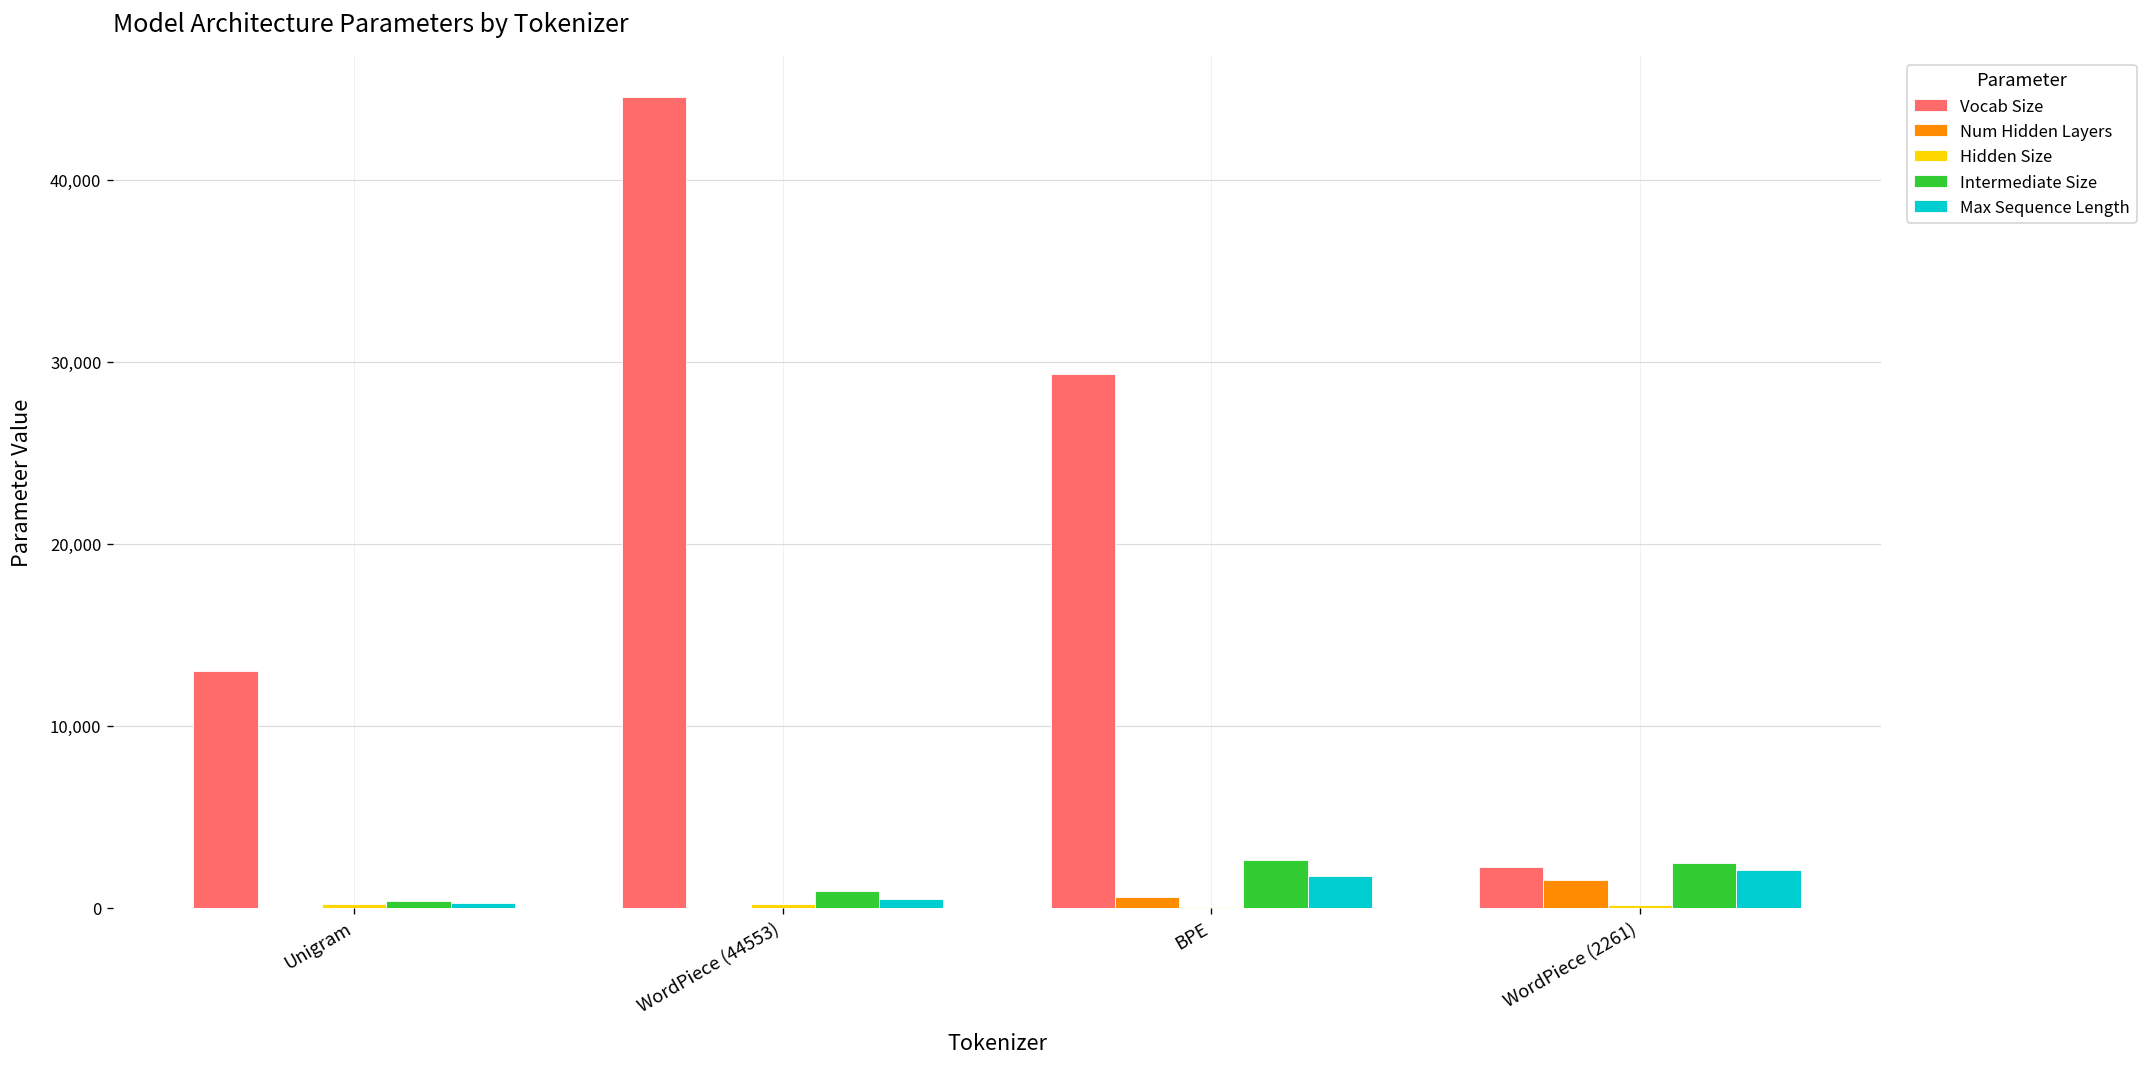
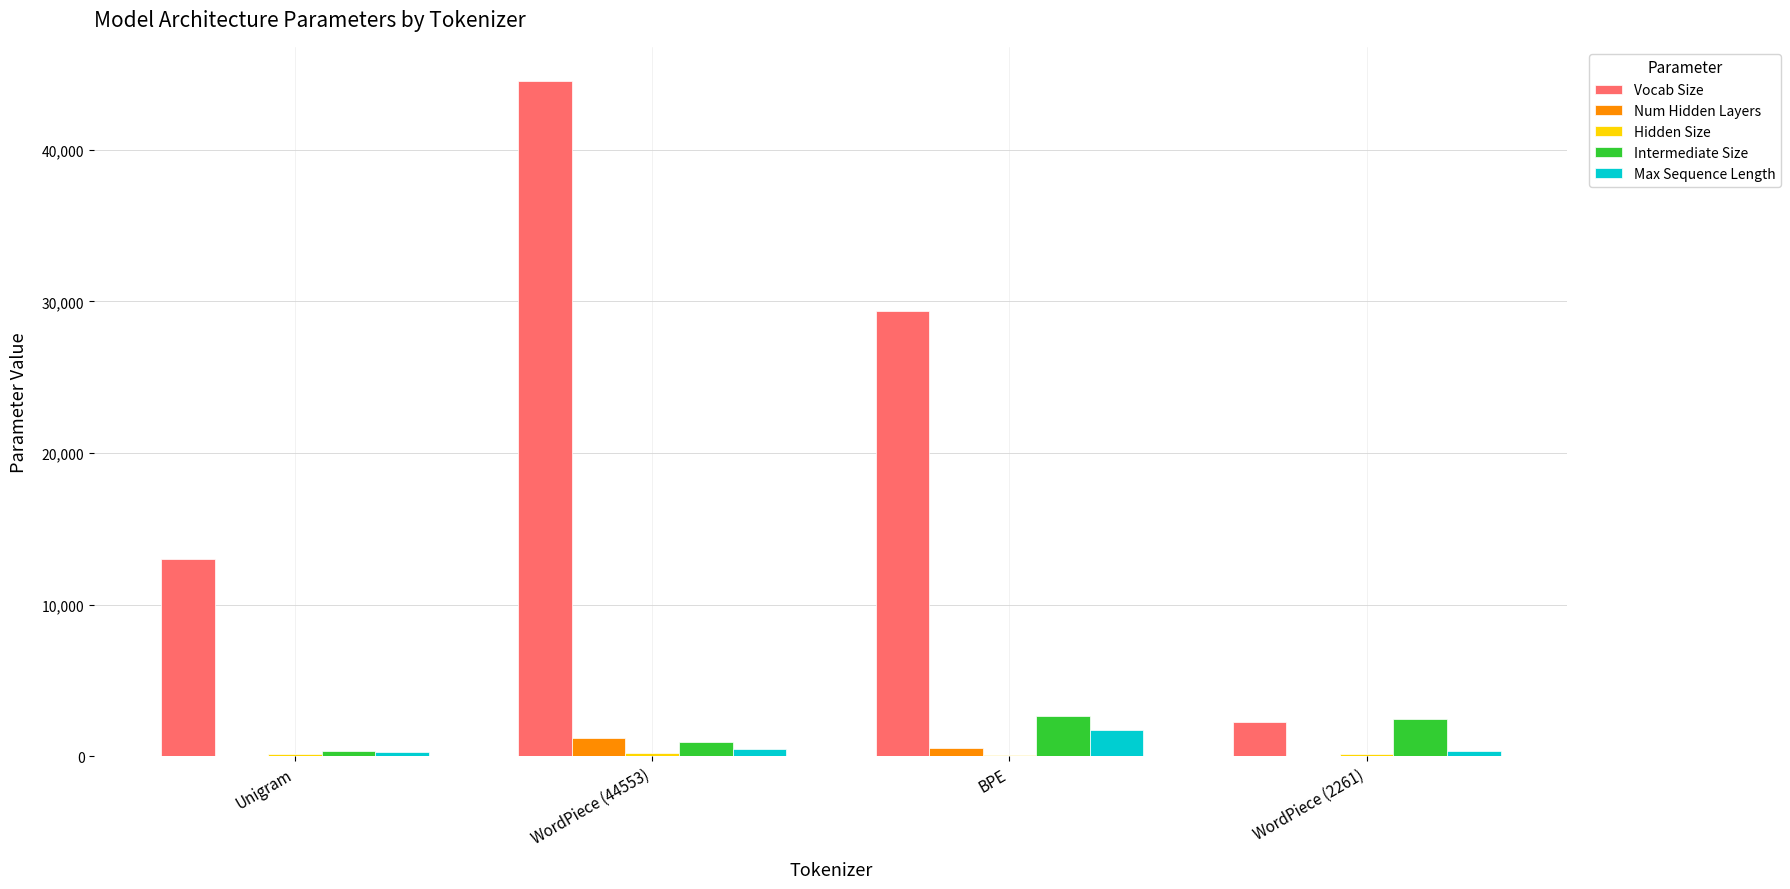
Num Hidden Layers, WordPiece (44553): 0 -> 1,200
Num Hidden Layers, WordPiece (2261): 1,500 -> 0
Max Sequence Length, WordPiece (2261): 2,100 -> 400
